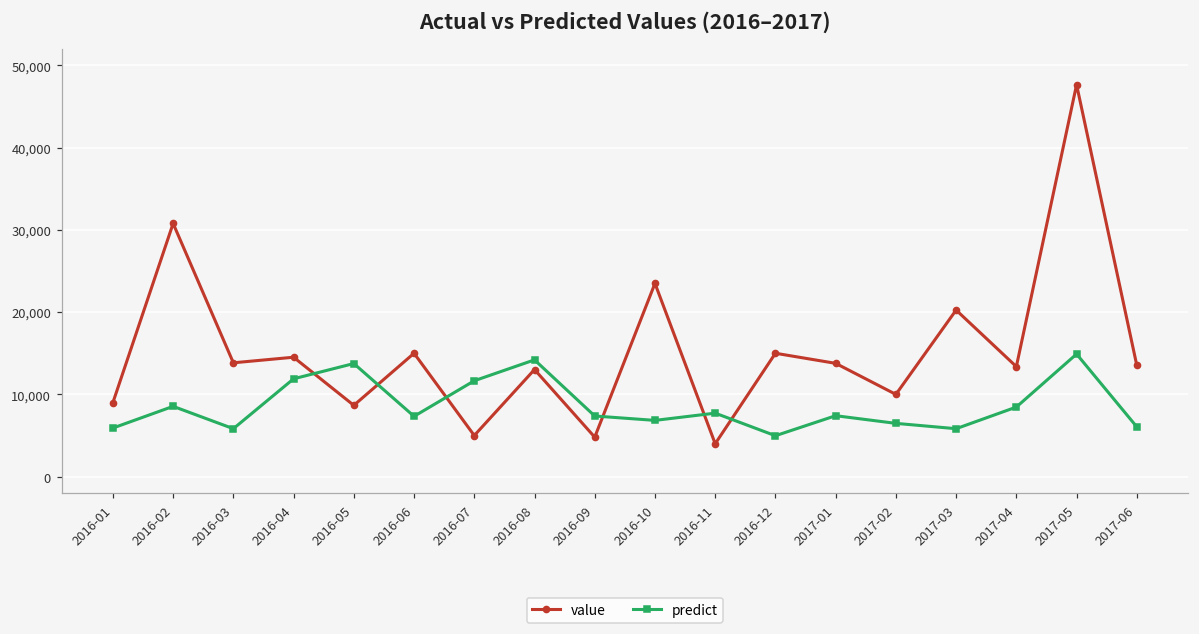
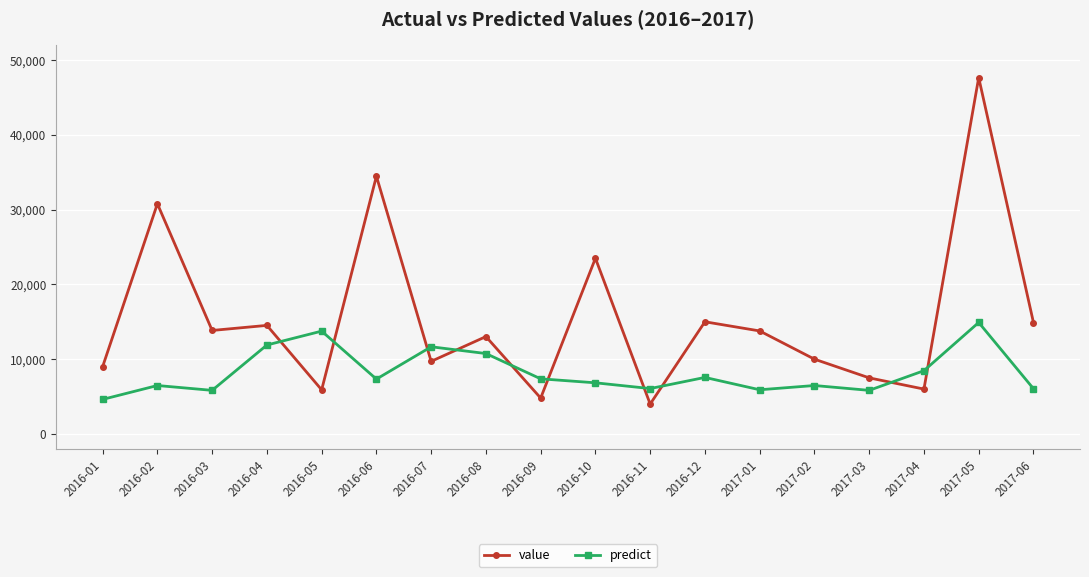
predict, 2016-01: 6,000 -> 5,000
predict, 2016-02: 9,000 -> 6,000
value, 2016-05: 9,000 -> 6,000
value, 2016-06: 15,000 -> 34,000
value, 2016-07: 5,000 -> 10,000
predict, 2016-08: 14,000 -> 11,000
predict, 2016-11: 8,000 -> 6,000
predict, 2016-12: 5,000 -> 8,000
predict, 2017-01: 7,000 -> 6,000
value, 2017-03: 20,000 -> 8,000
value, 2017-04: 13,000 -> 6,000
value, 2017-06: 14,000 -> 15,000
